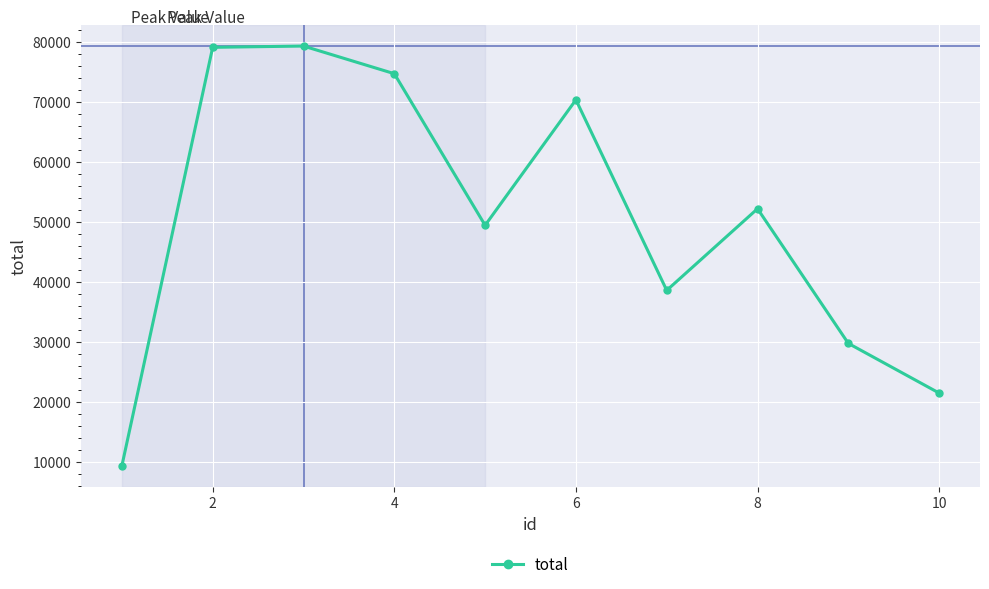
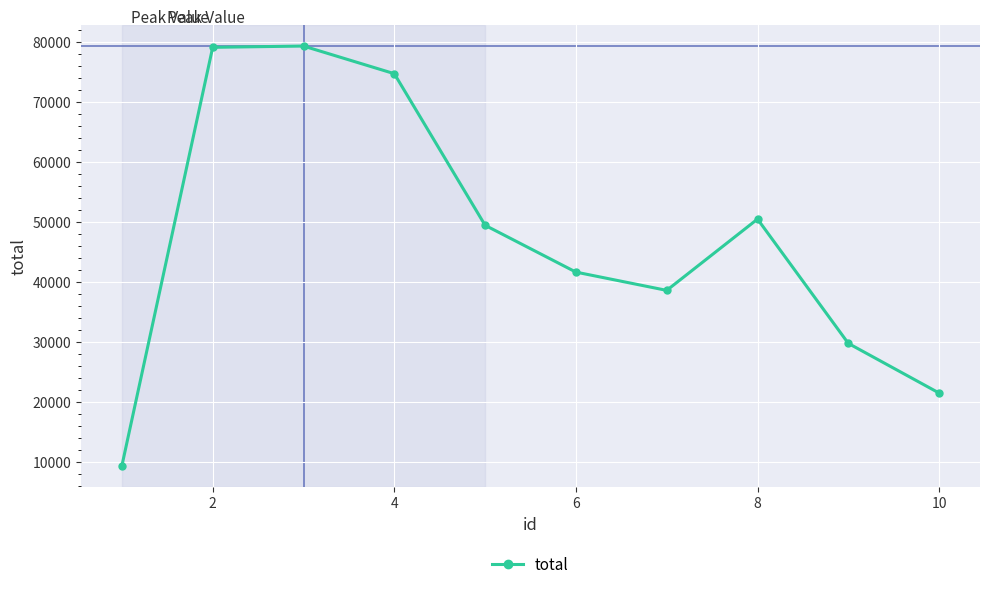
6: 70000 -> 42000
8: 52000 -> 50000
